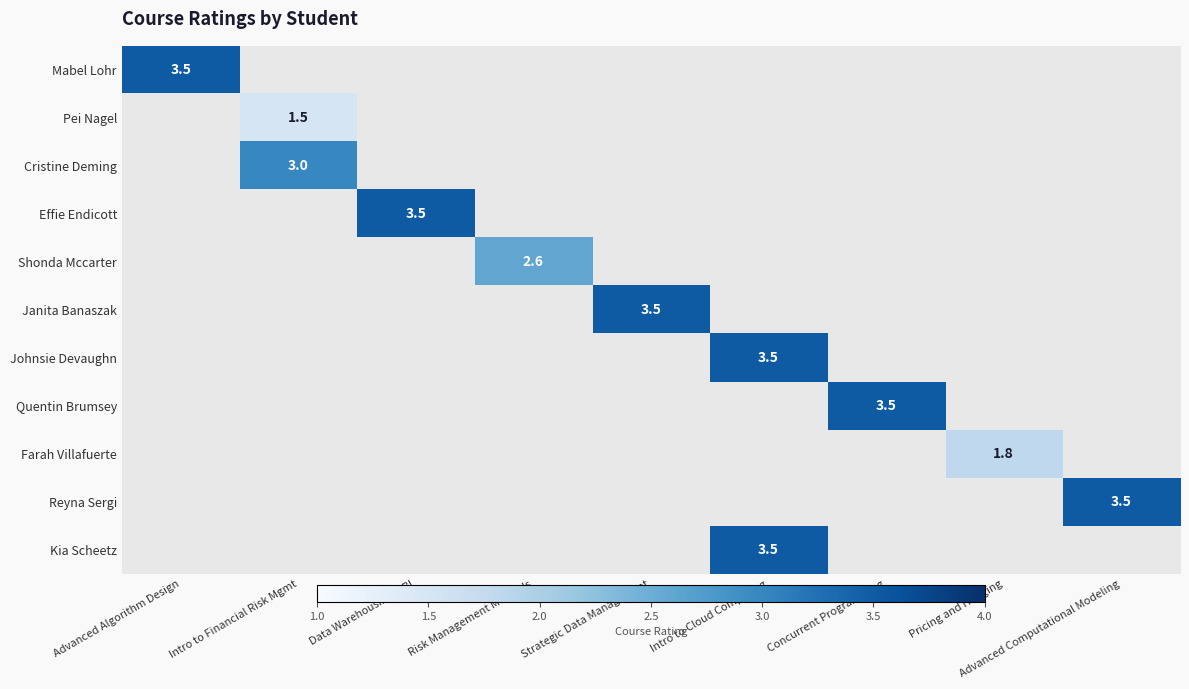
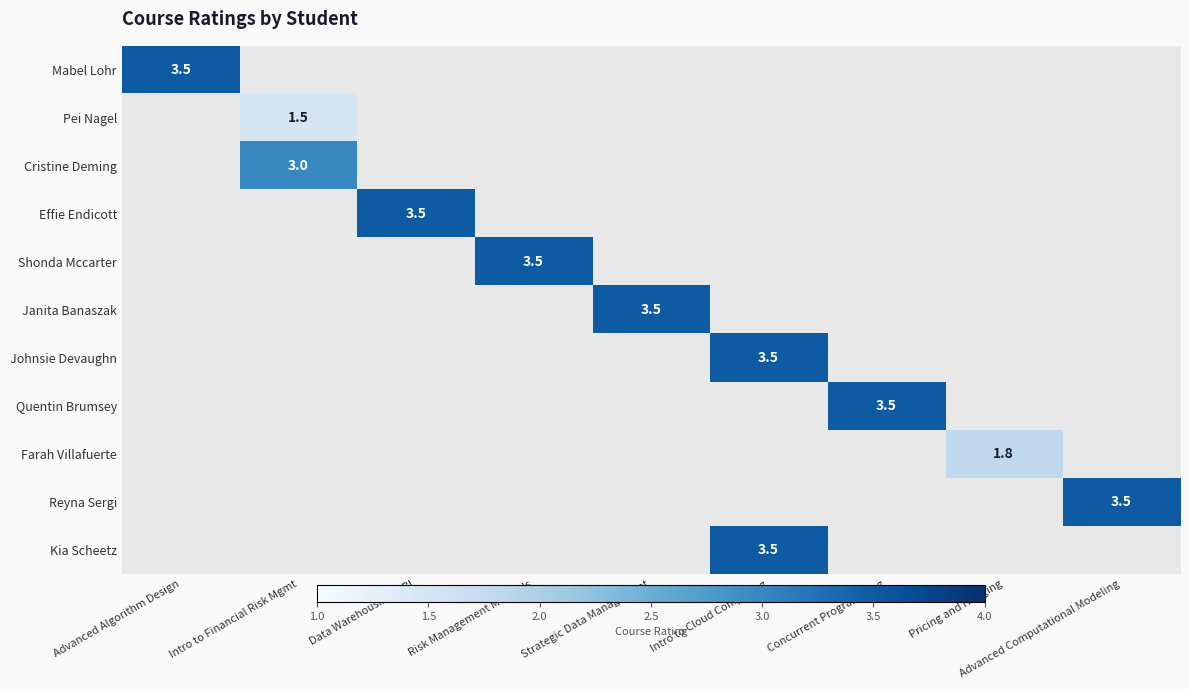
Shonda Mccarter, Risk Management Methods: 2.6 -> 3.5
